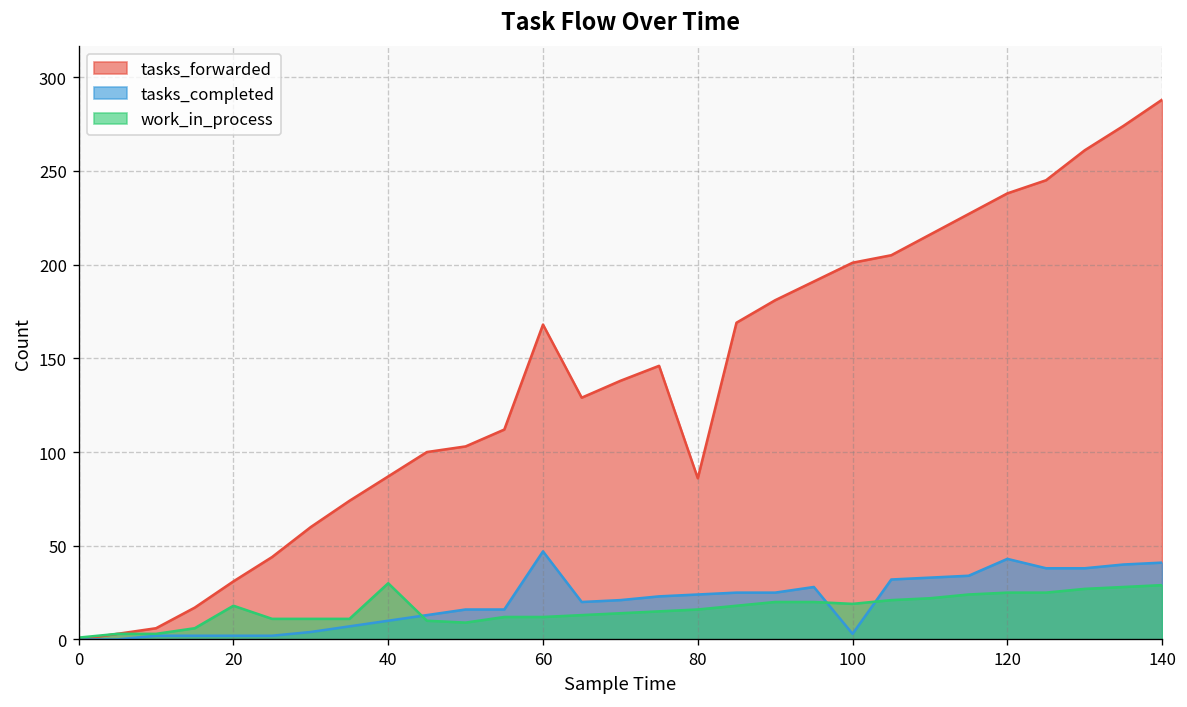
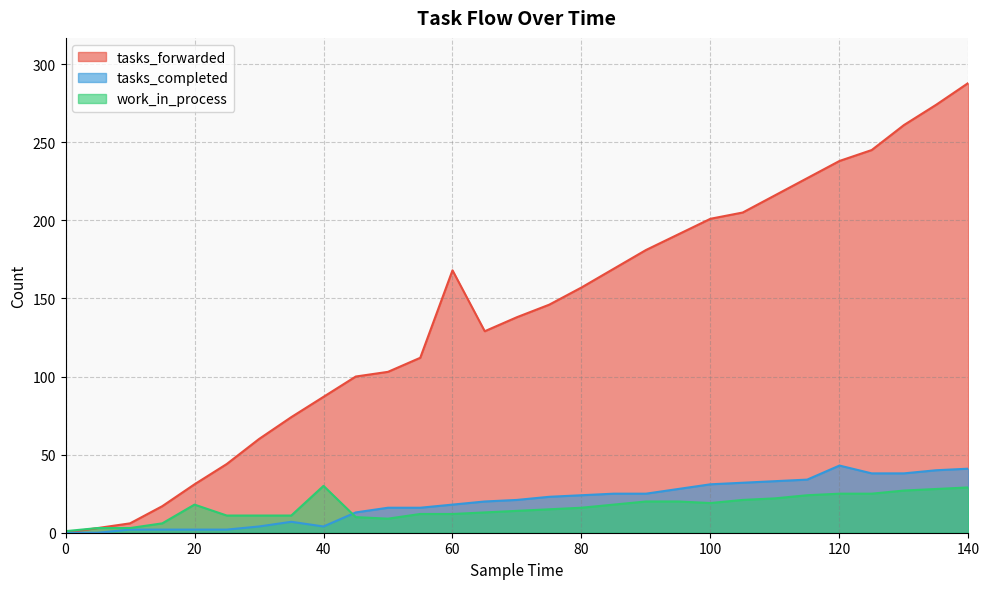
tasks_completed, 40: 10 -> 4
tasks_completed, 60: 47 -> 18
tasks_forwarded, 80: 86 -> 157
tasks_completed, 100: 3 -> 31
